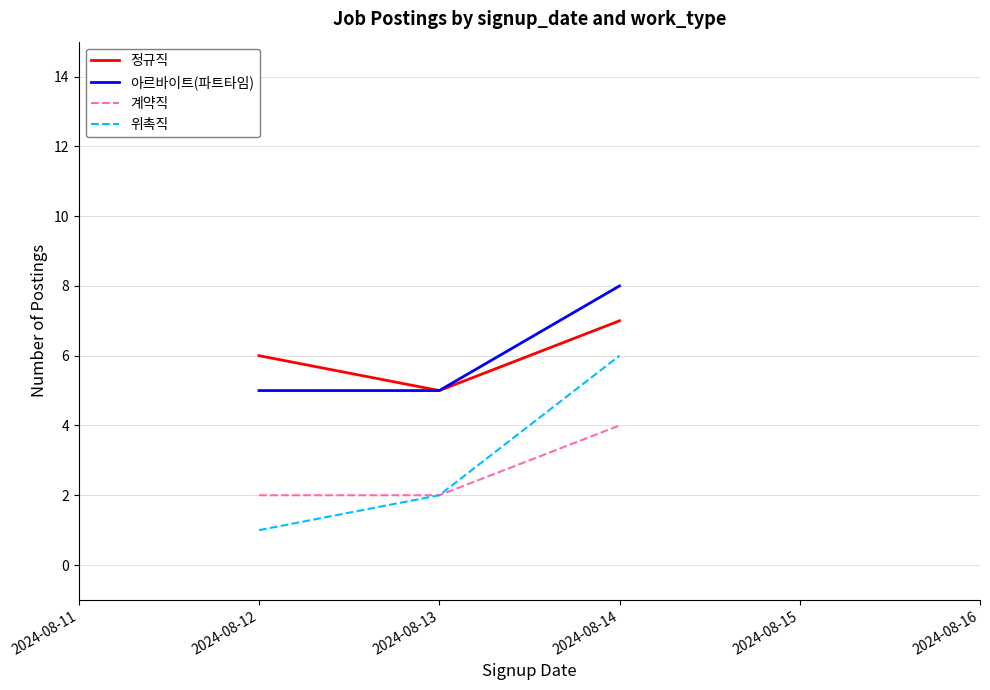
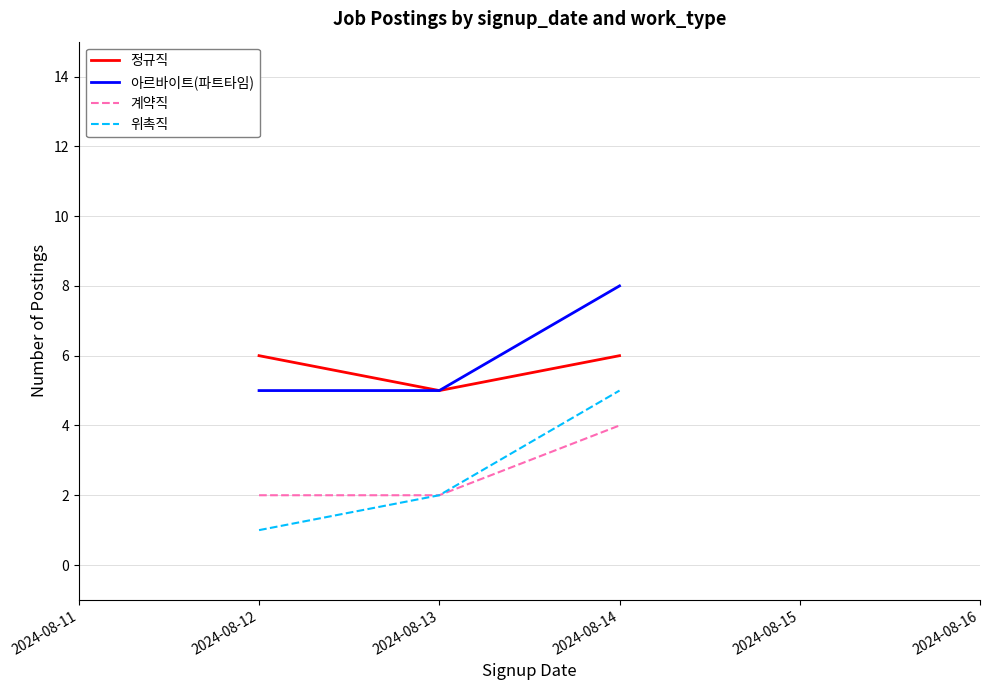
정규직, 2024-08-14: 7 -> 6
위촉직, 2024-08-14: 6 -> 5
